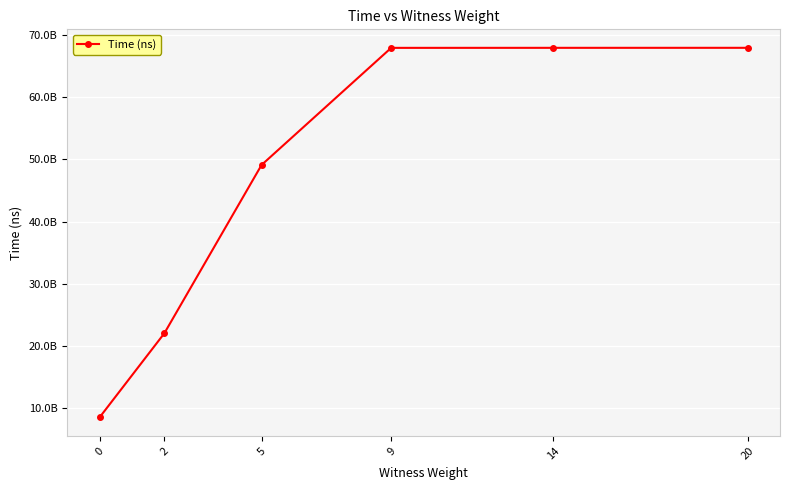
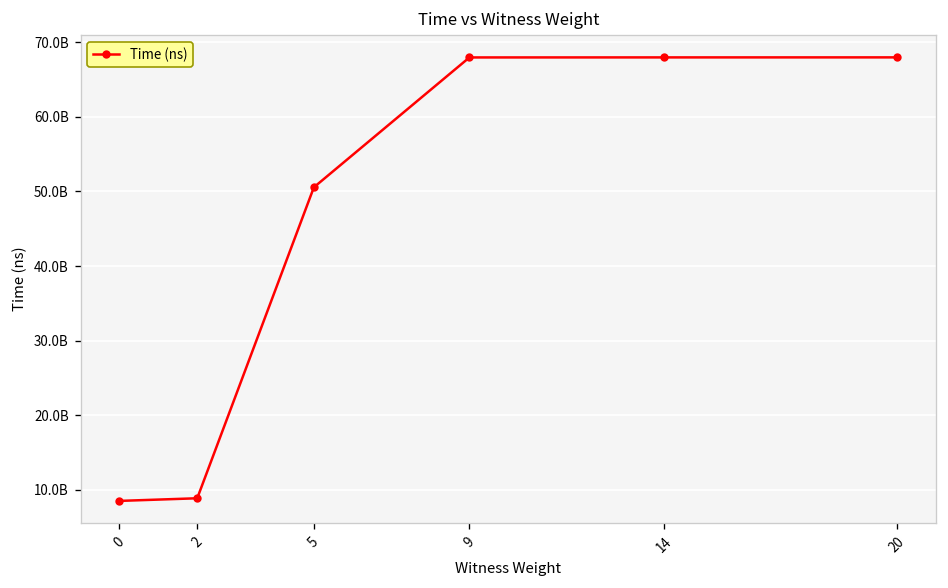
2: 22000000000 -> 9000000000
5: 49000000000 -> 51000000000
